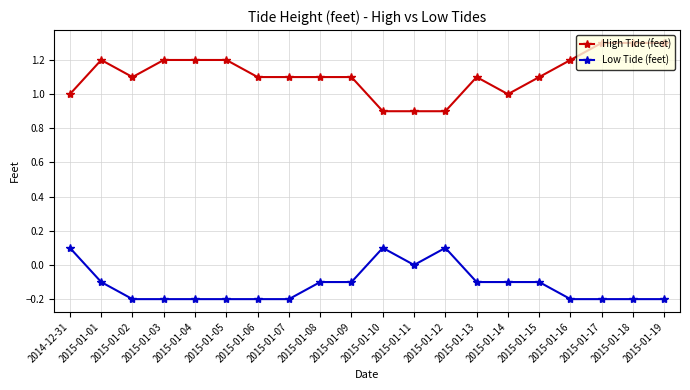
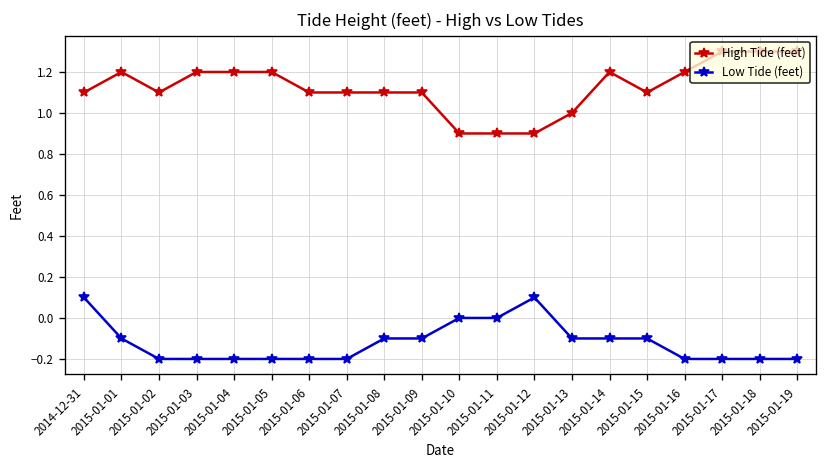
High Tide (feet), 2014-12-31: 1.0 -> 1.1
Low Tide (feet), 2015-01-10: 0.1 -> 0.0
High Tide (feet), 2015-01-13: 1.1 -> 1.0
High Tide (feet), 2015-01-14: 1.0 -> 1.2
